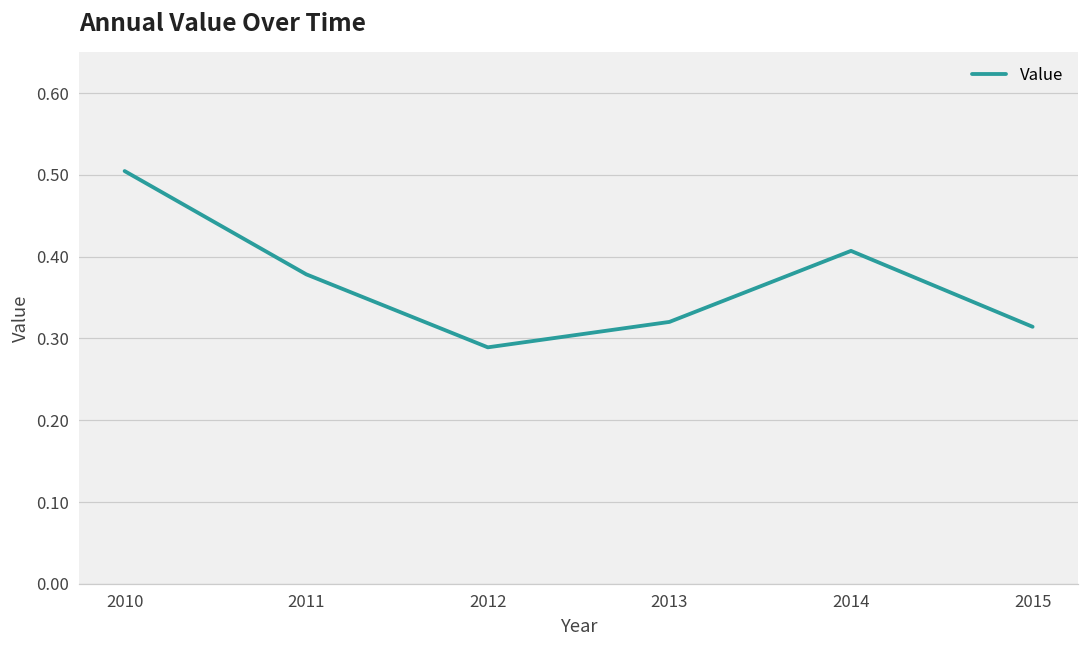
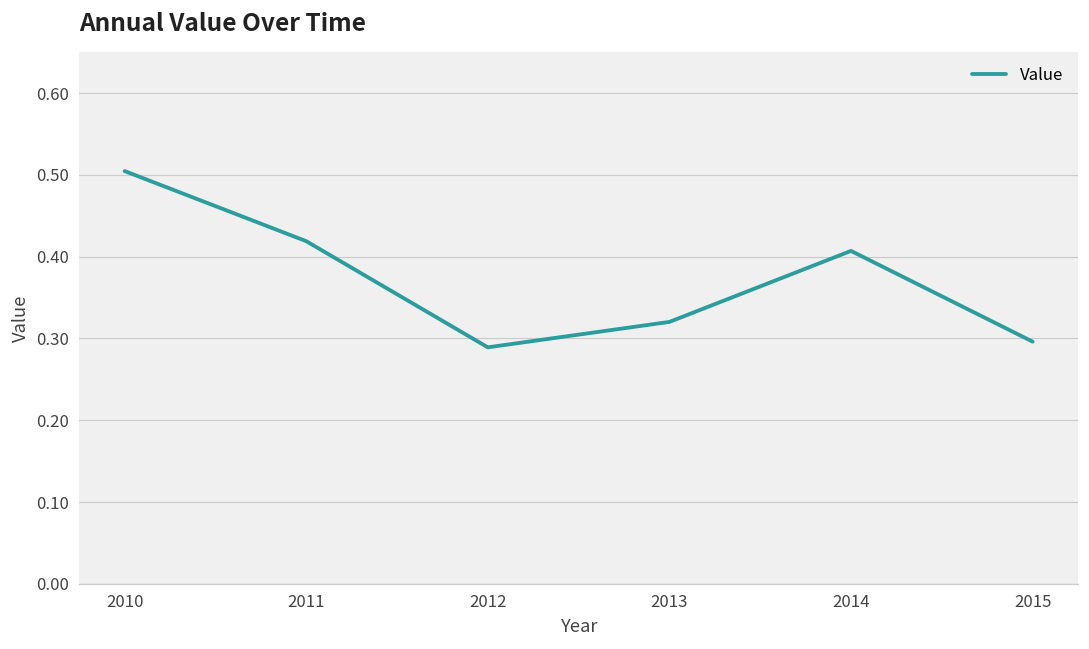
2011: 0.38 -> 0.42
2015: 0.31 -> 0.30
